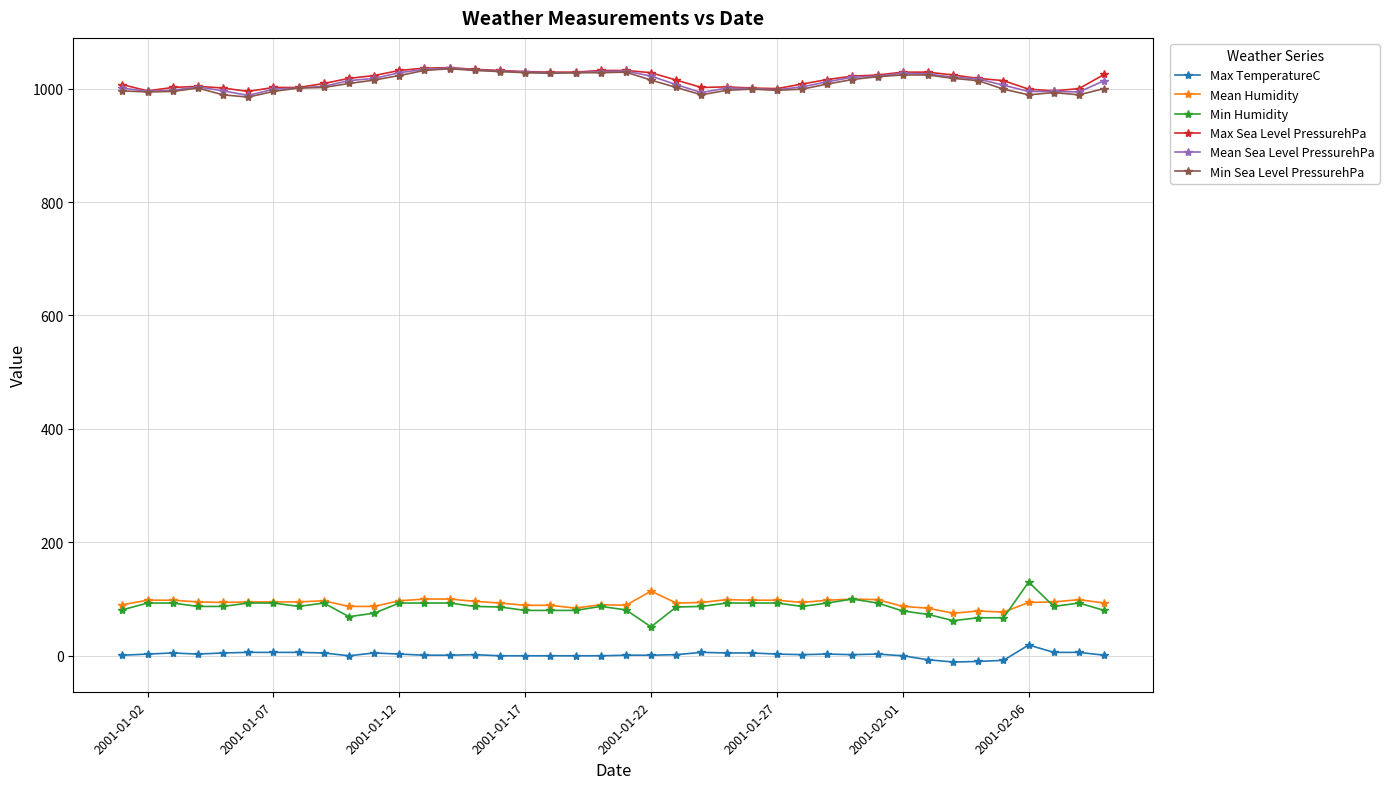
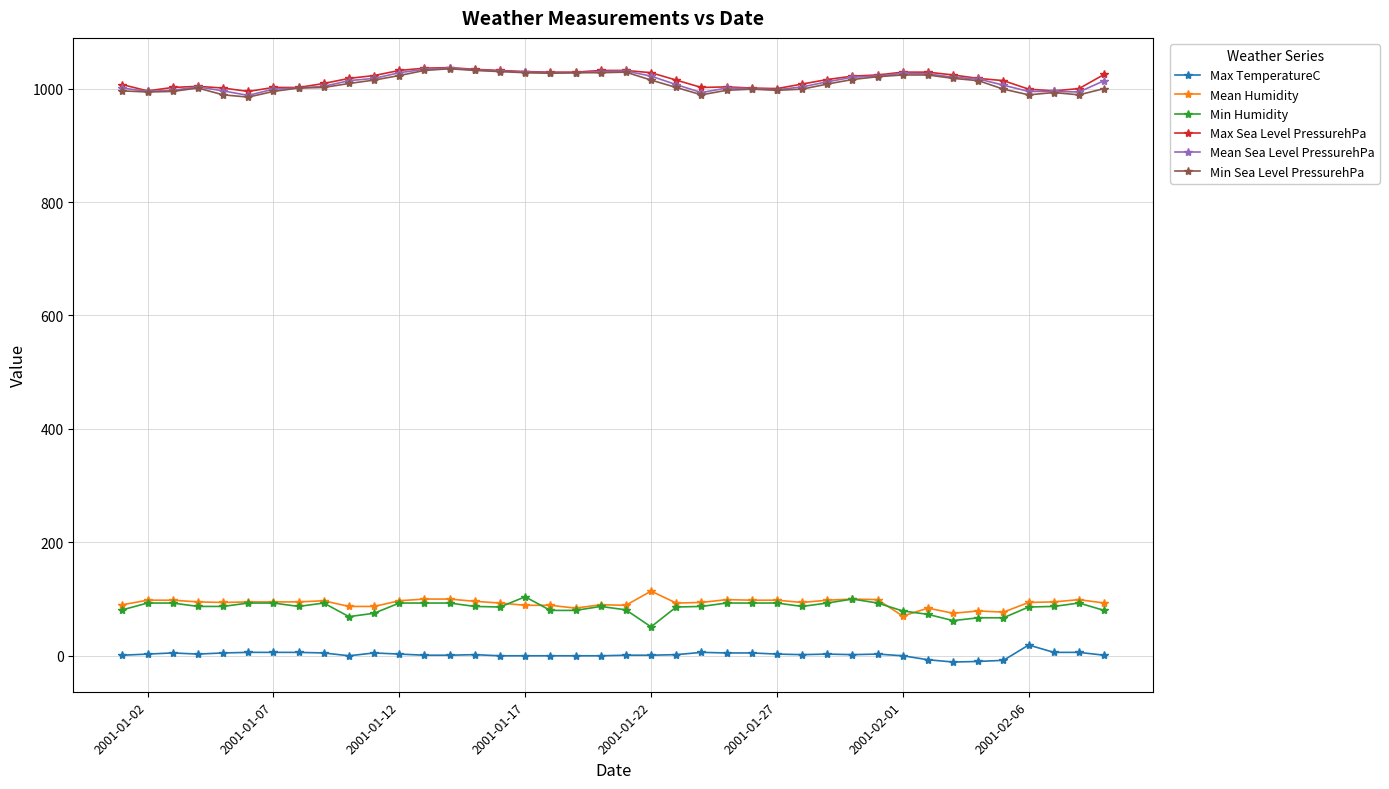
Min Humidity, 2001-01-17: 80 -> 100
Mean Humidity, 2001-02-01: 90 -> 70
Min Humidity, 2001-02-06: 130 -> 90
